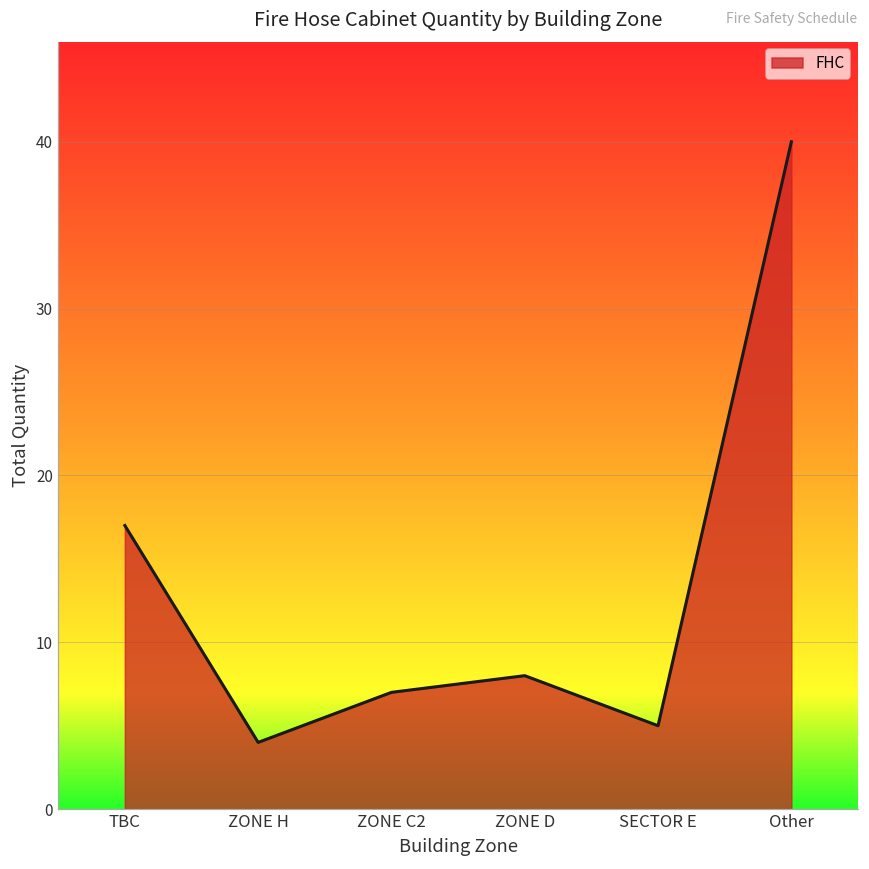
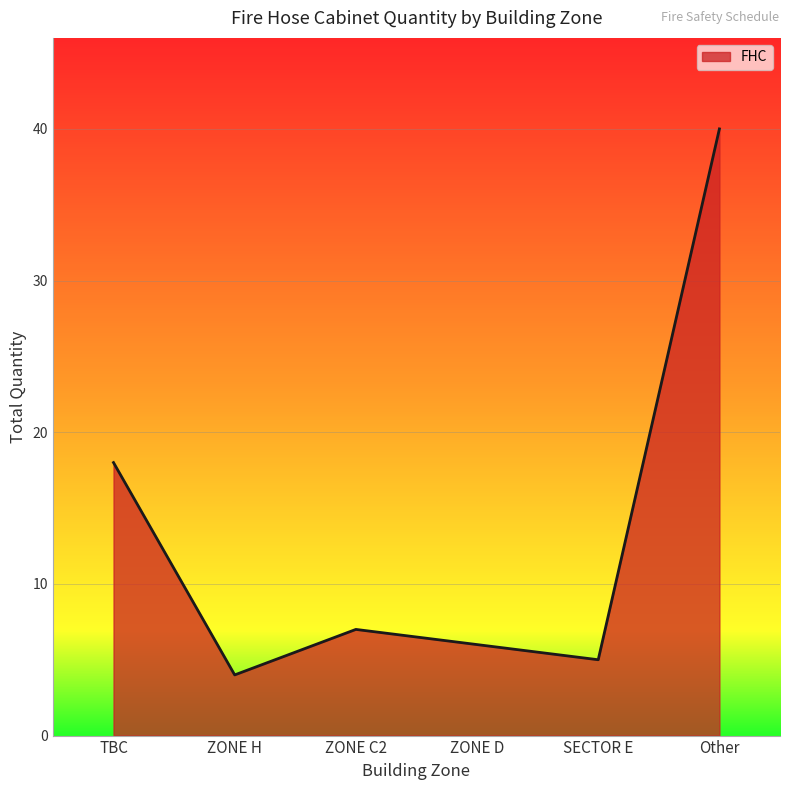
TBC: 17 -> 18
ZONE D: 8 -> 6
